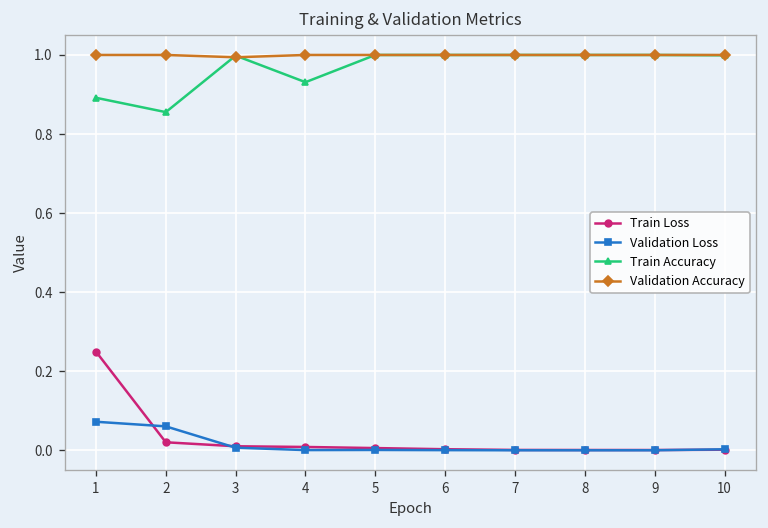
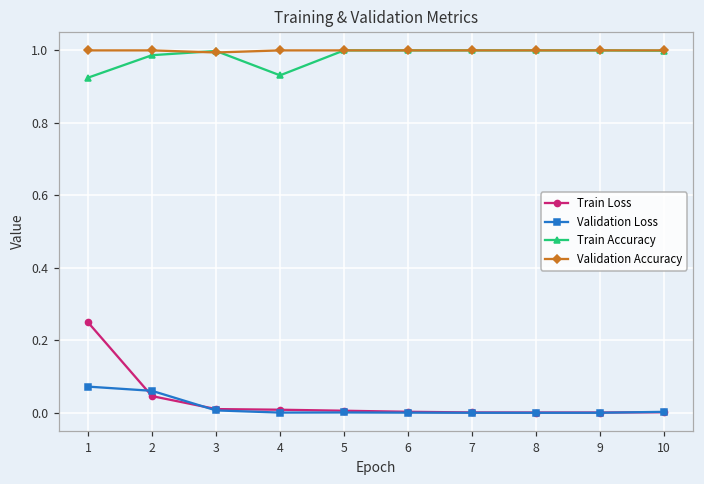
Train Accuracy, 1: 0.89 -> 0.92
Train Loss, 2: 0.02 -> 0.05
Train Accuracy, 2: 0.86 -> 0.99
